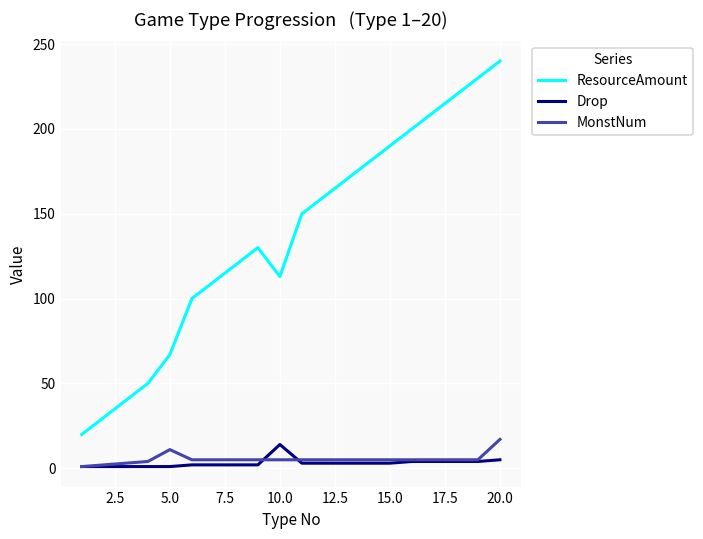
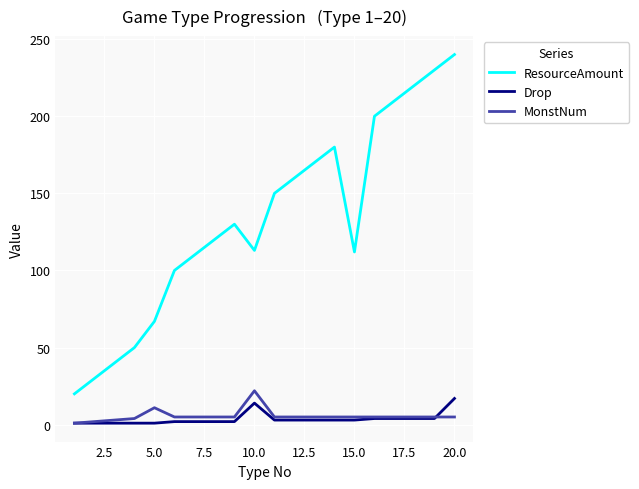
MonstNum, 10.0: 5 -> 22
ResourceAmount, 15.0: 190 -> 112
Drop, 20.0: 5 -> 17
MonstNum, 20.0: 17 -> 5
